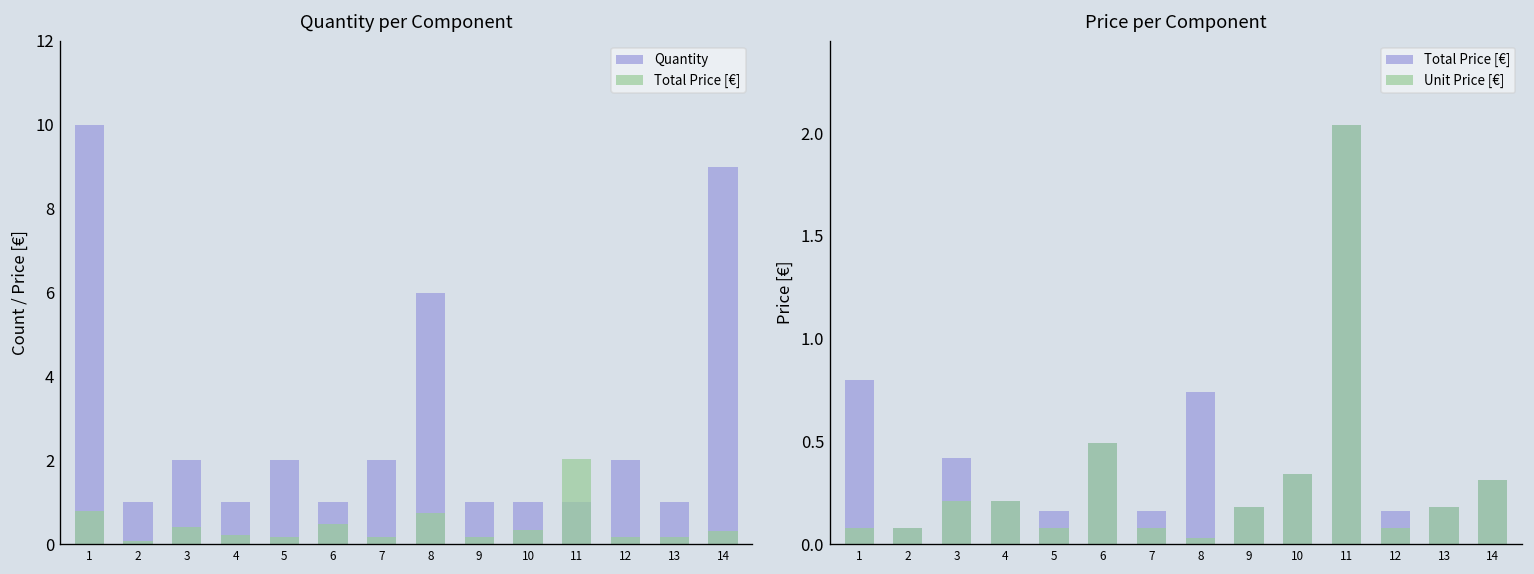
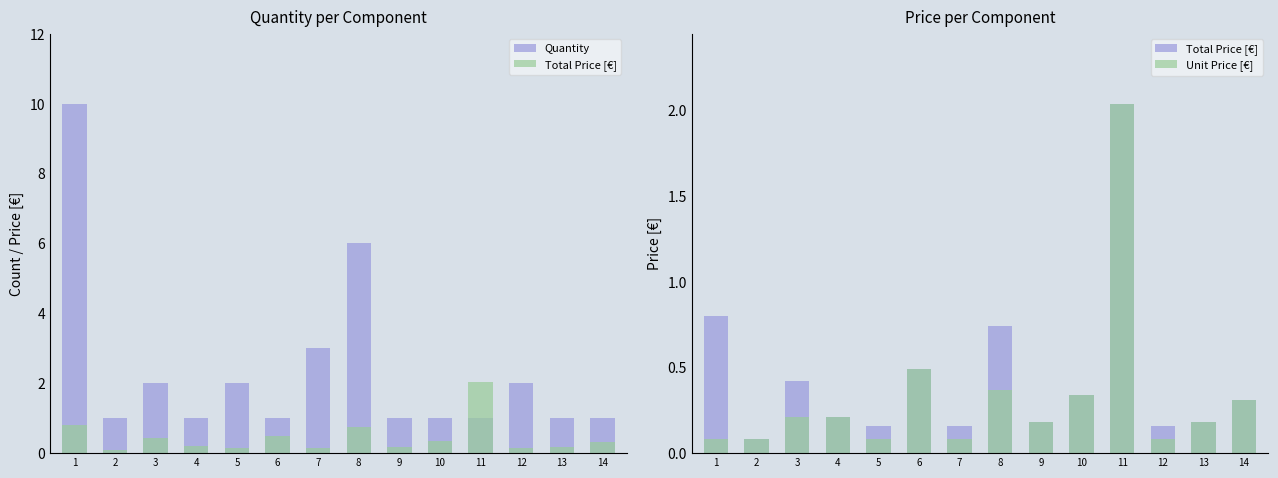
Quantity per Component, Quantity, 7: 2 -> 3
Quantity per Component, Quantity, 14: 9 -> 1
Price per Component, Unit Price [€], 8: 0.03 -> 0.37
